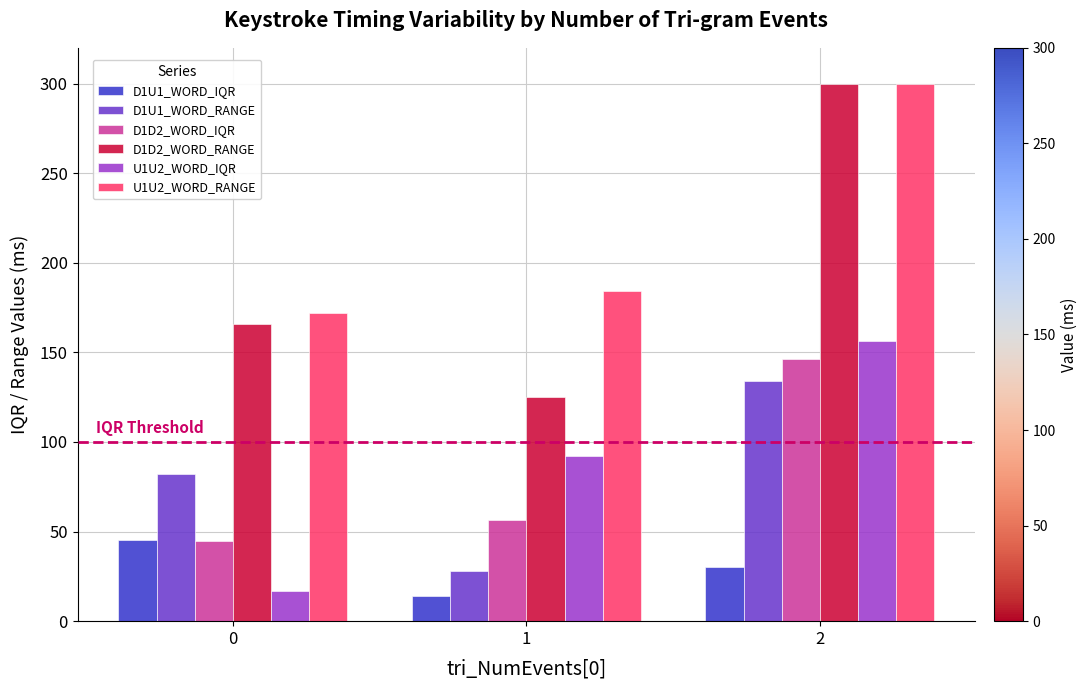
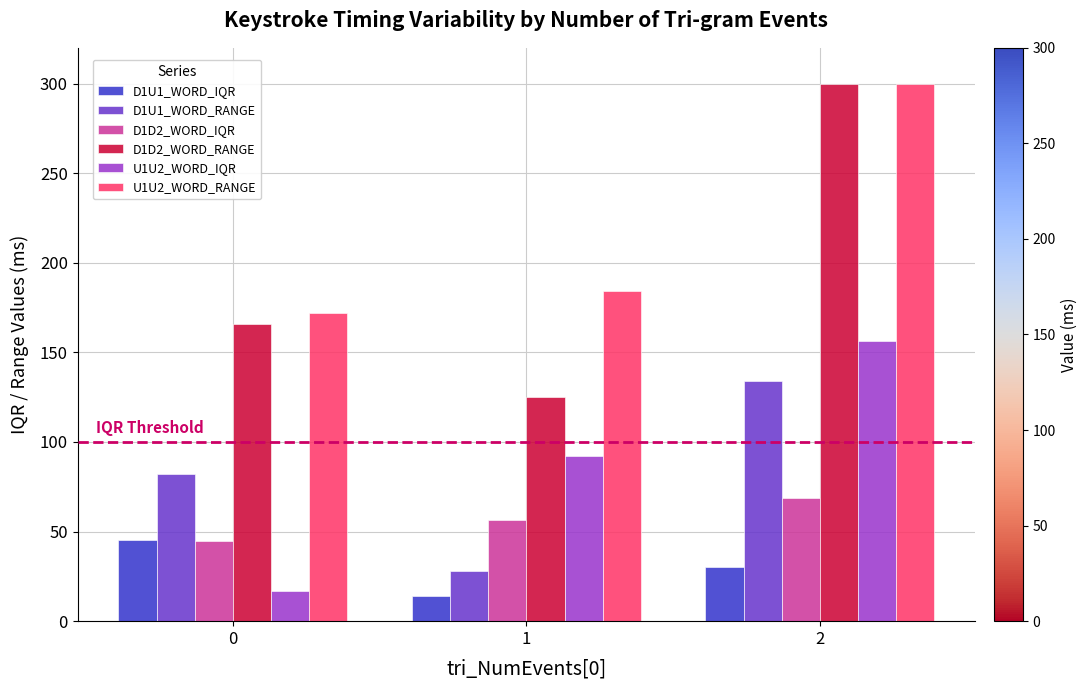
D1D2_WORD_IQR, 2: 147 -> 69
